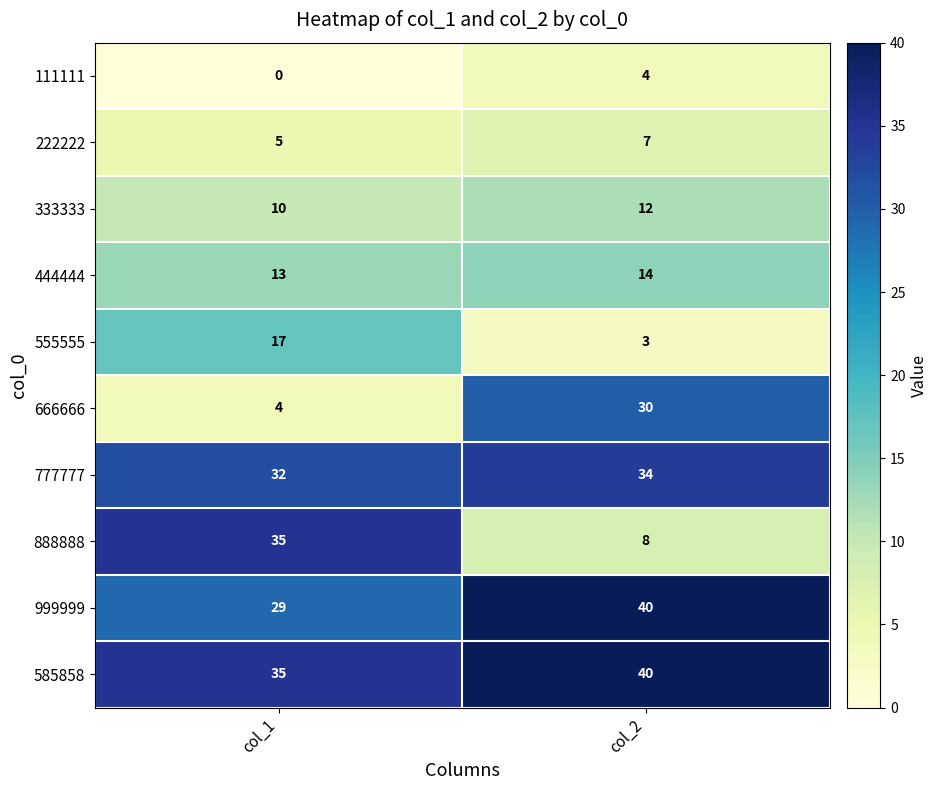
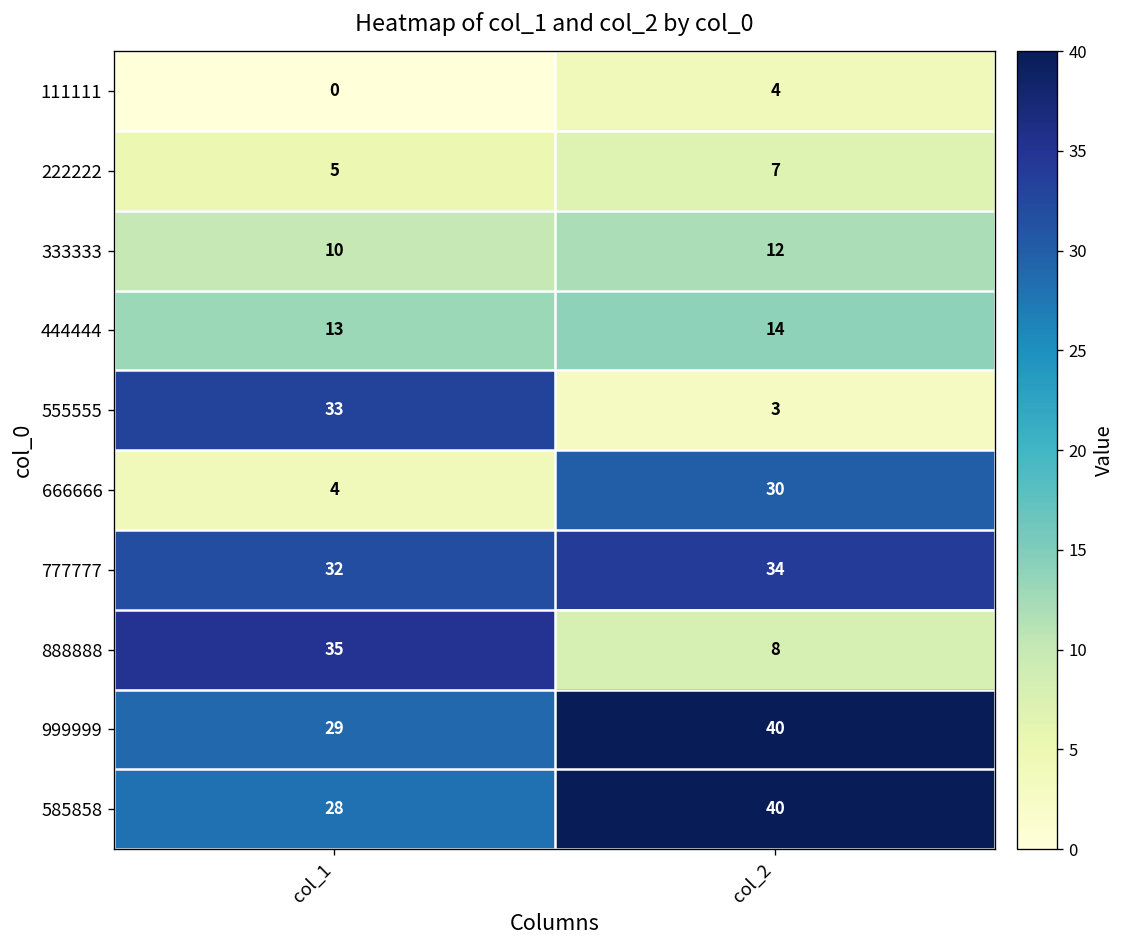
555555, col_1: 17 -> 33
585858, col_1: 35 -> 28
